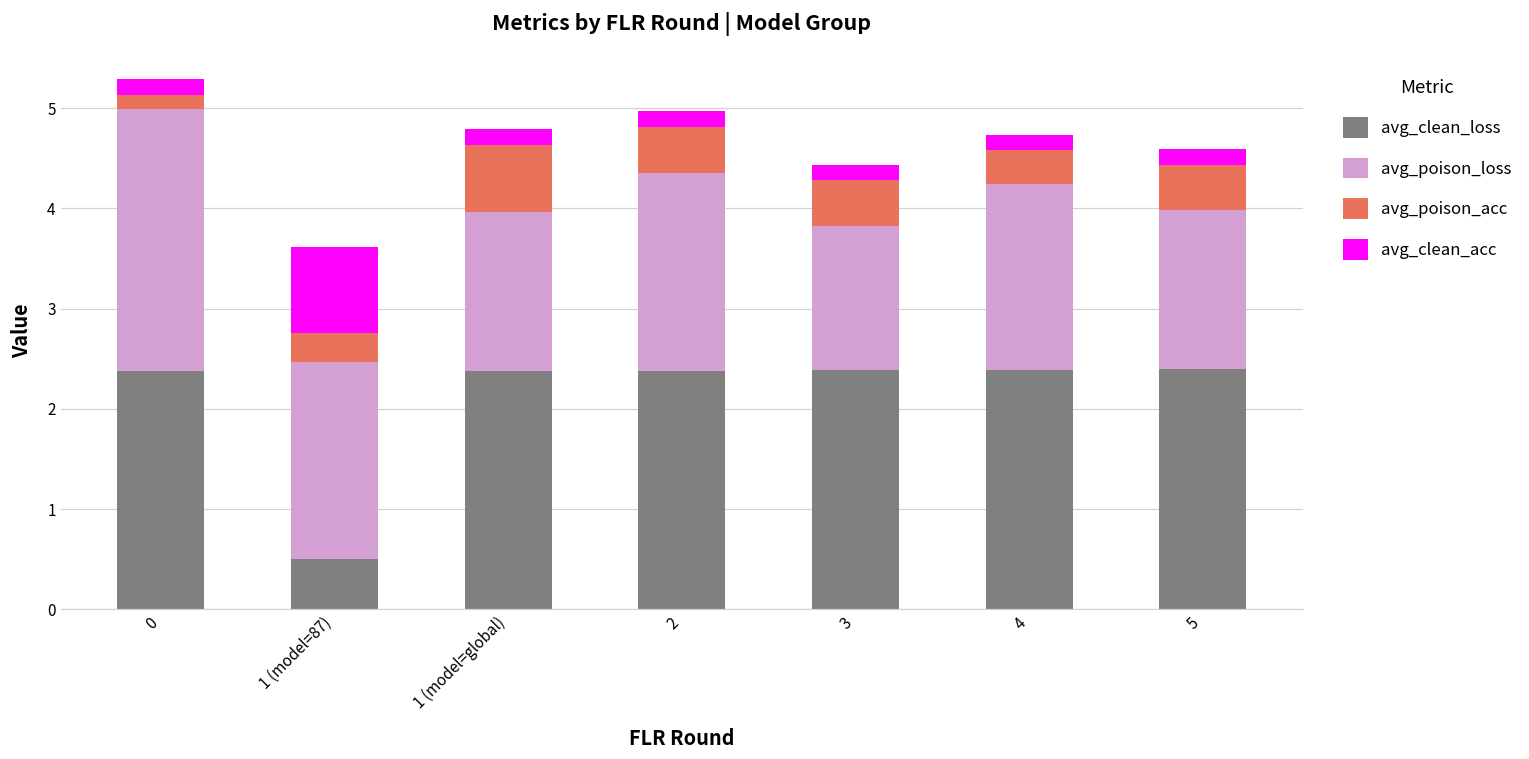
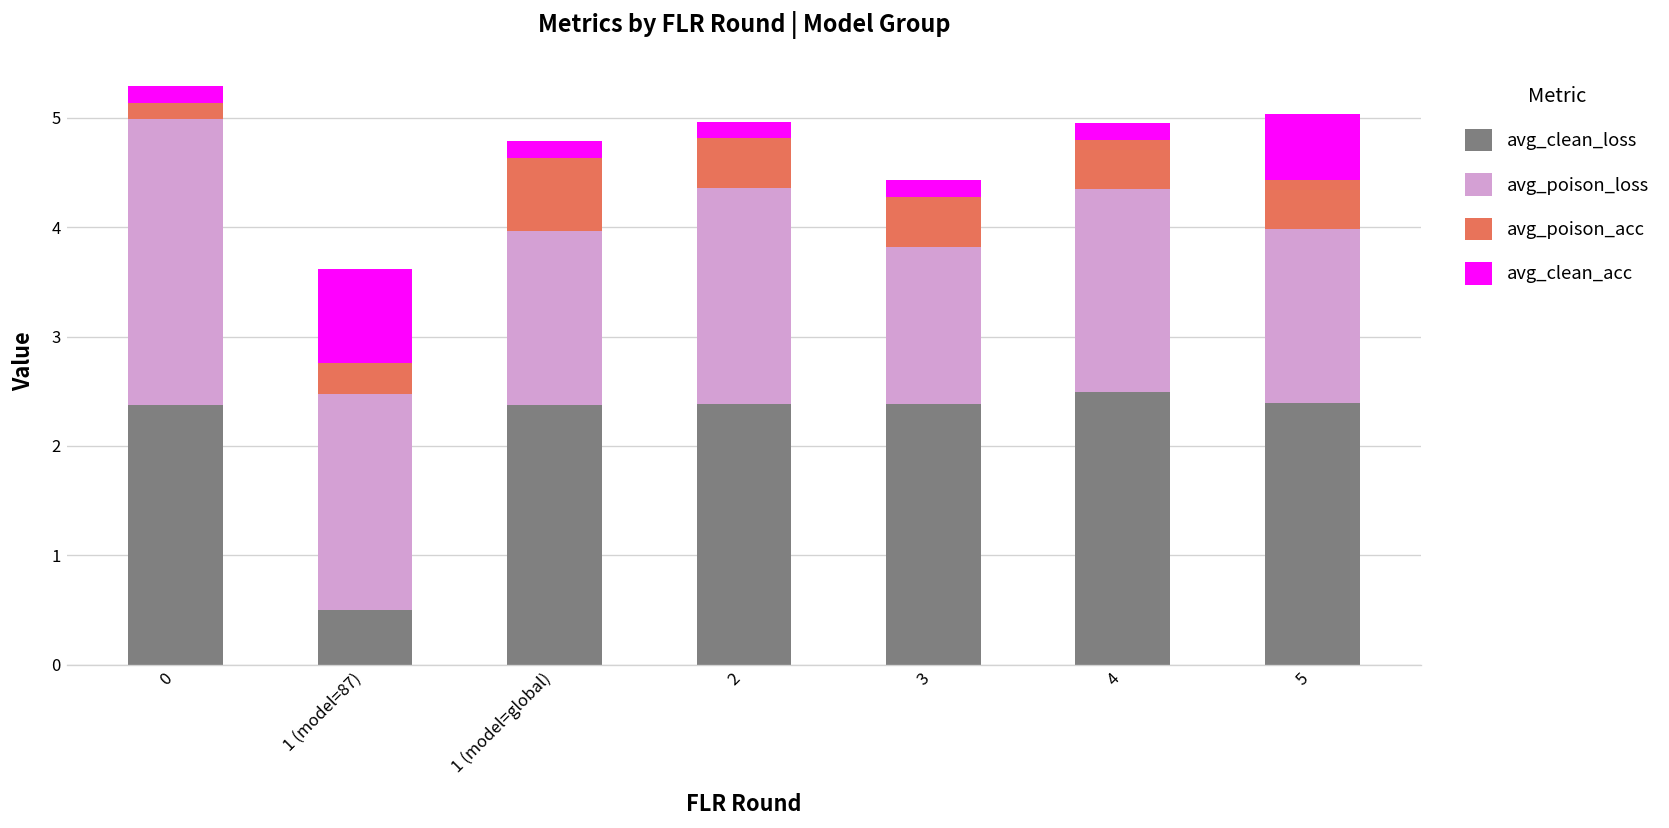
avg_clean_loss, 4: 2.4 -> 2.5
avg_poison_acc, 4: 0.3 -> 0.5
avg_clean_acc, 5: 0.2 -> 0.6
